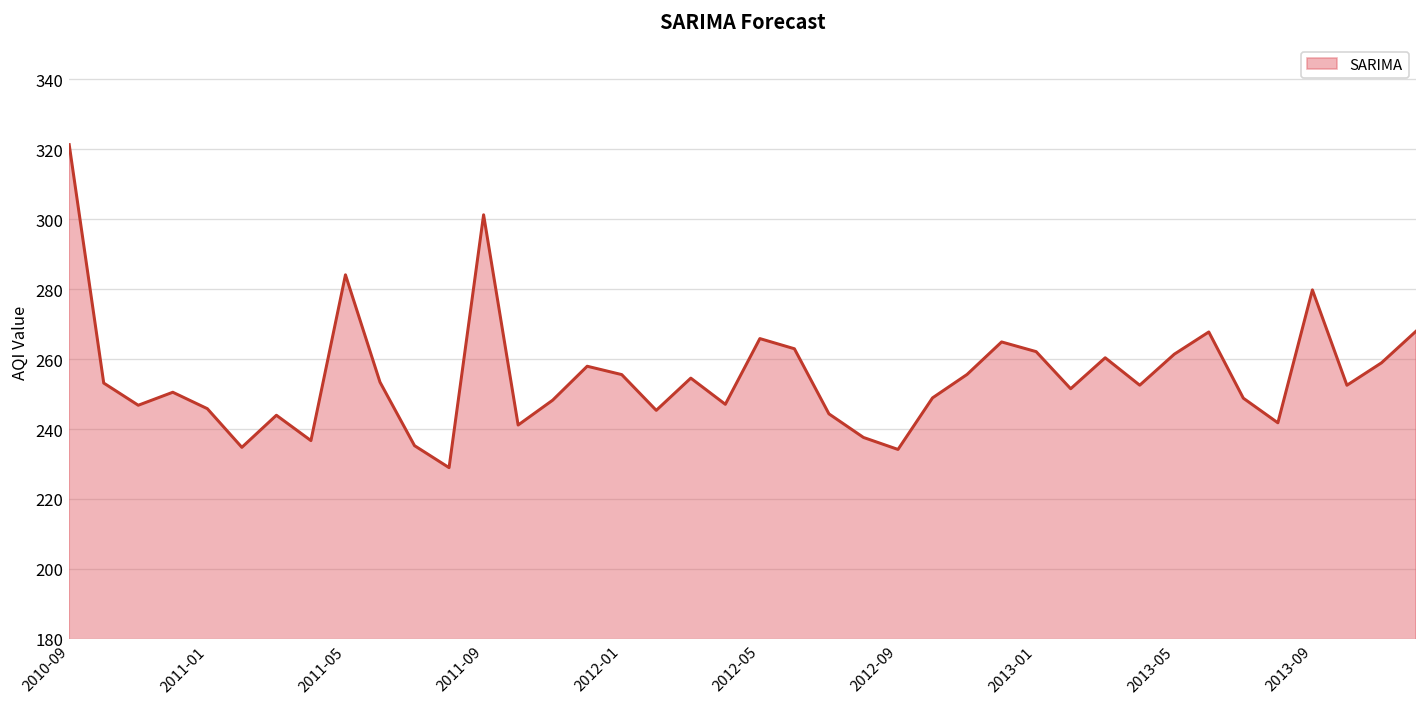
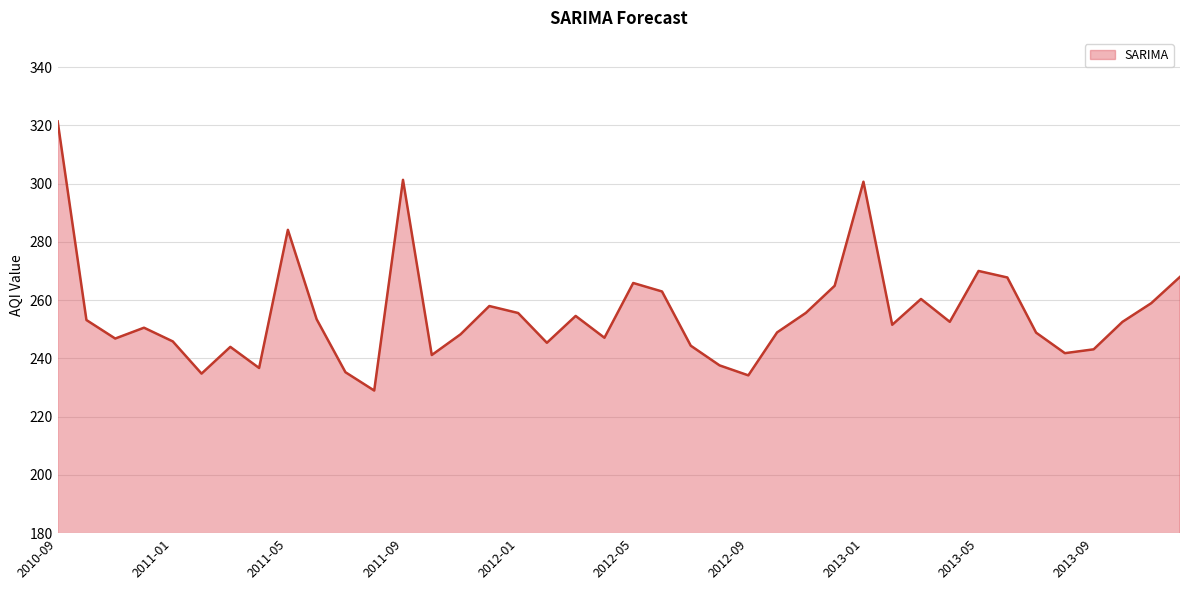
2013-01: 262 -> 301
2013-05: 261 -> 270
2013-09: 280 -> 243
